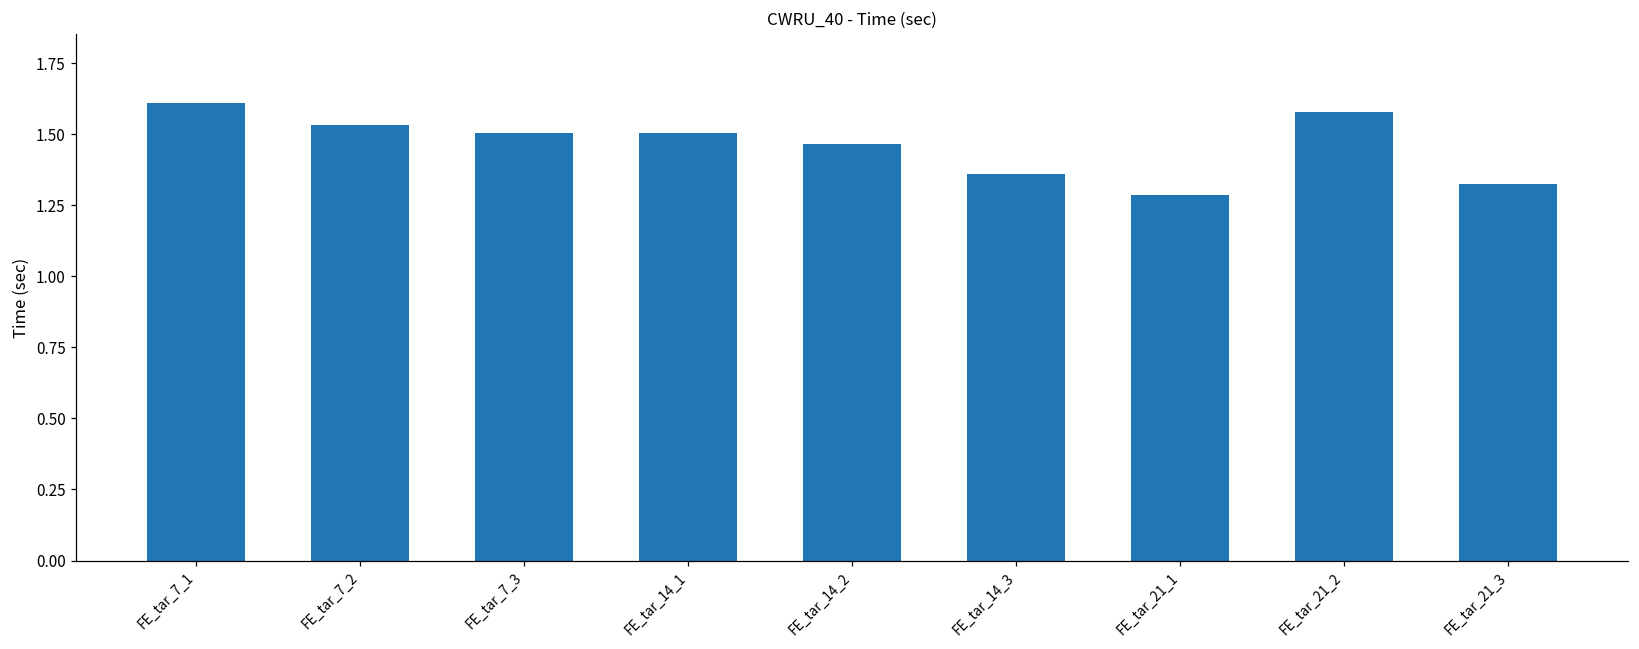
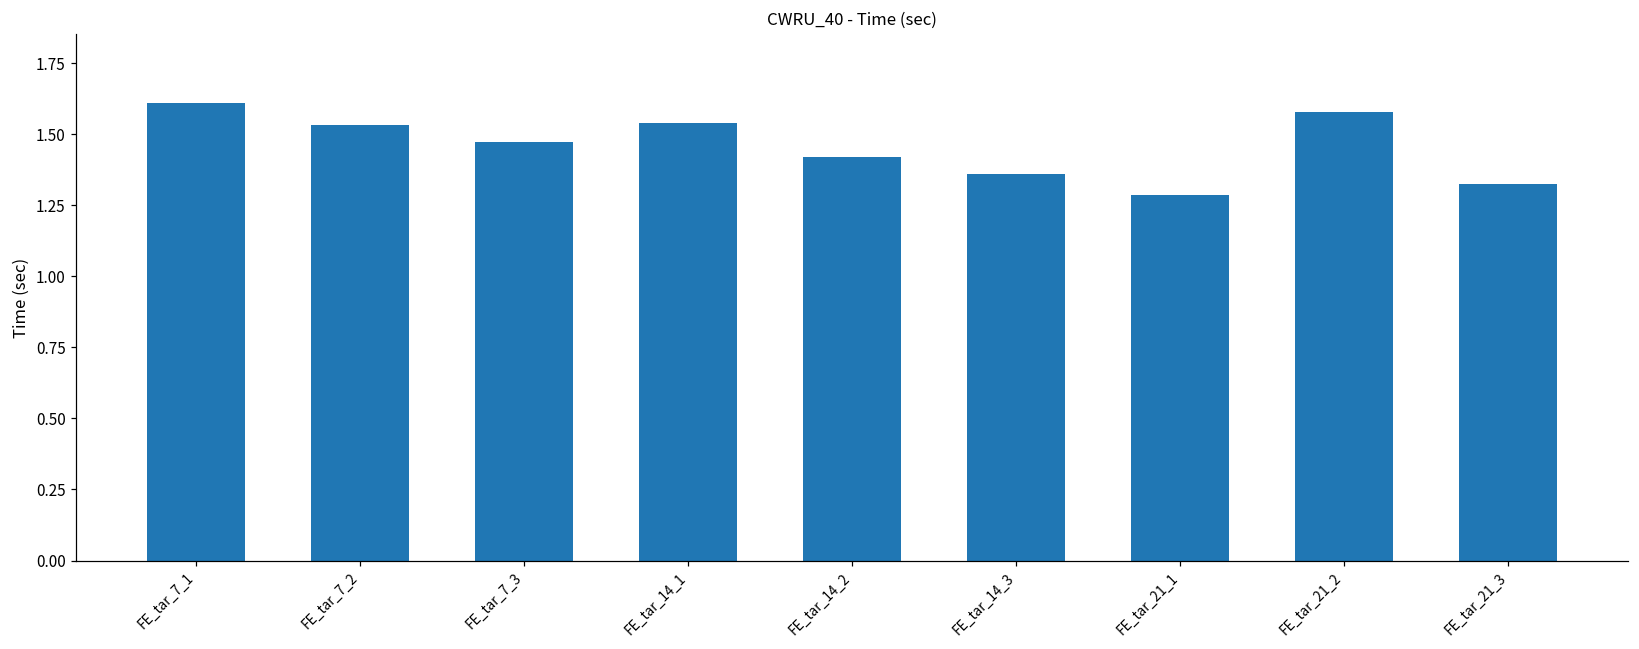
FE_tar_7_3: 1.51 -> 1.47
FE_tar_14_1: 1.50 -> 1.54
FE_tar_14_2: 1.47 -> 1.42
